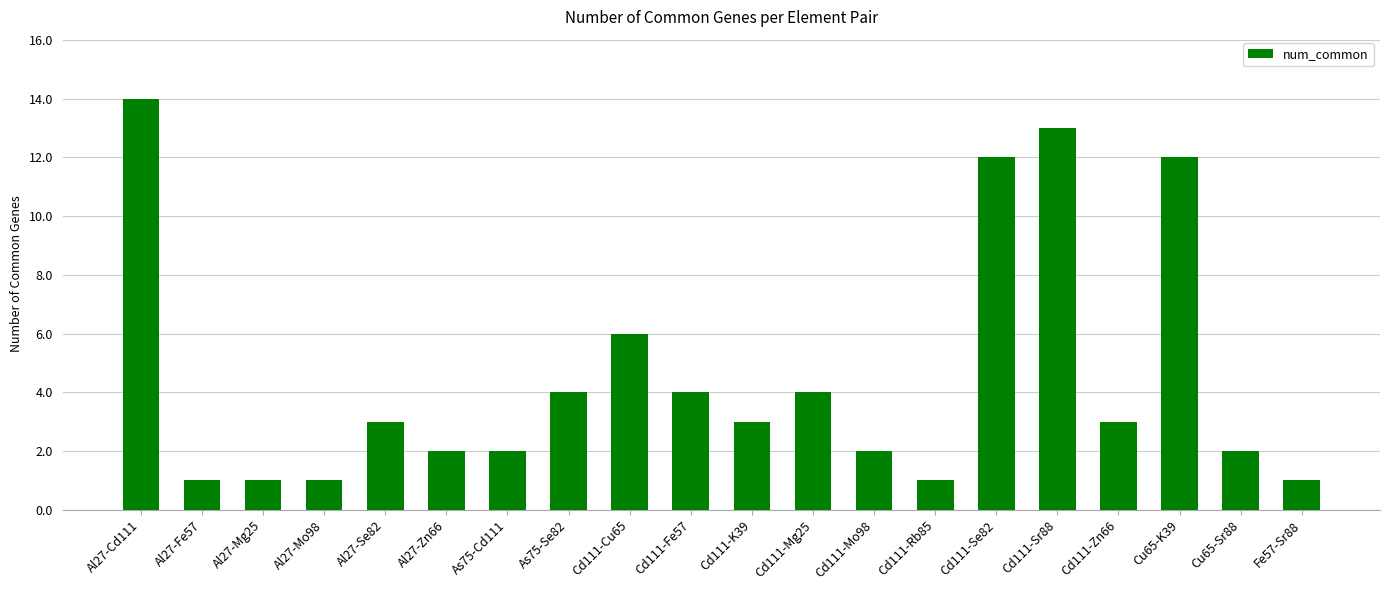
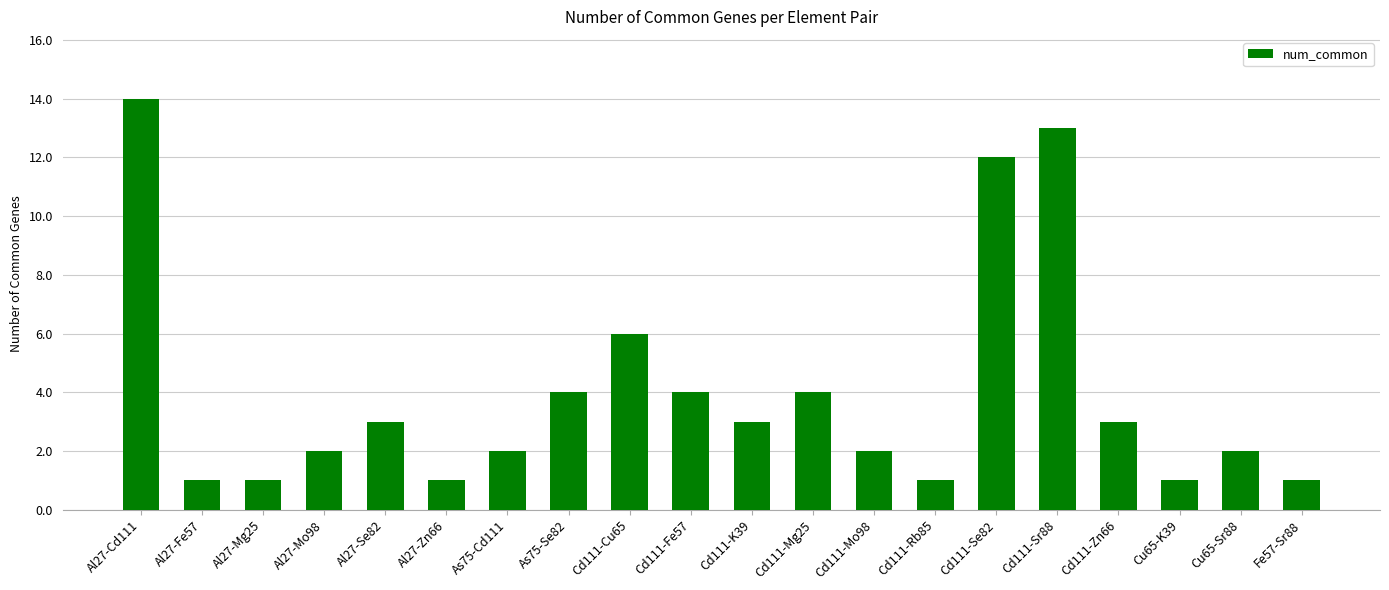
Al27-Mo98: 1 -> 2
Al27-Zn66: 2 -> 1
Cu65-K39: 12 -> 1
